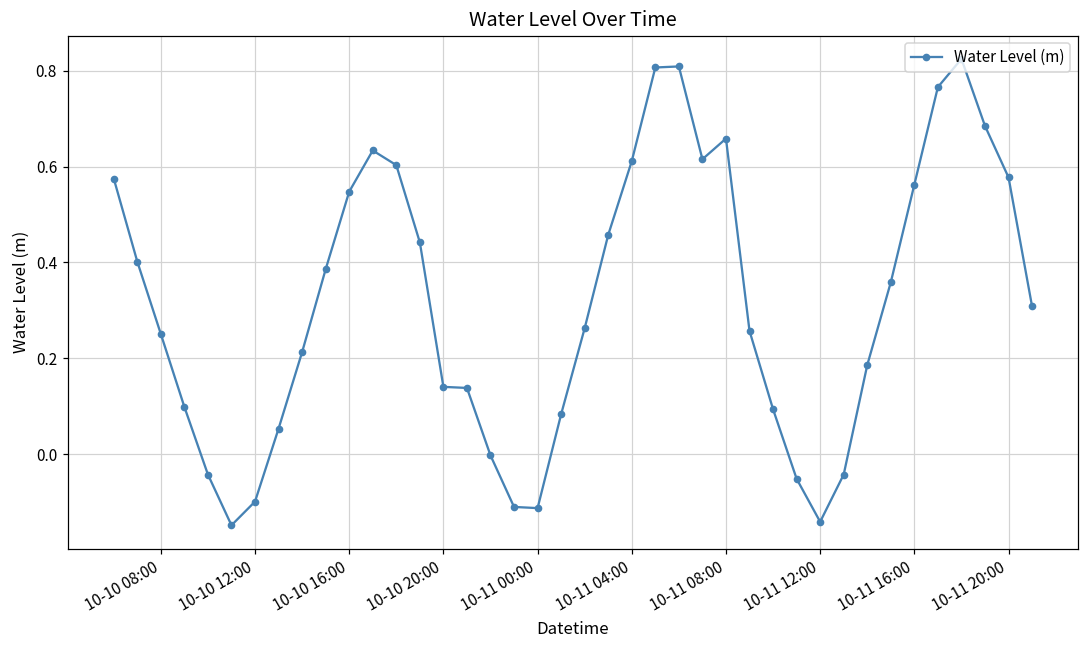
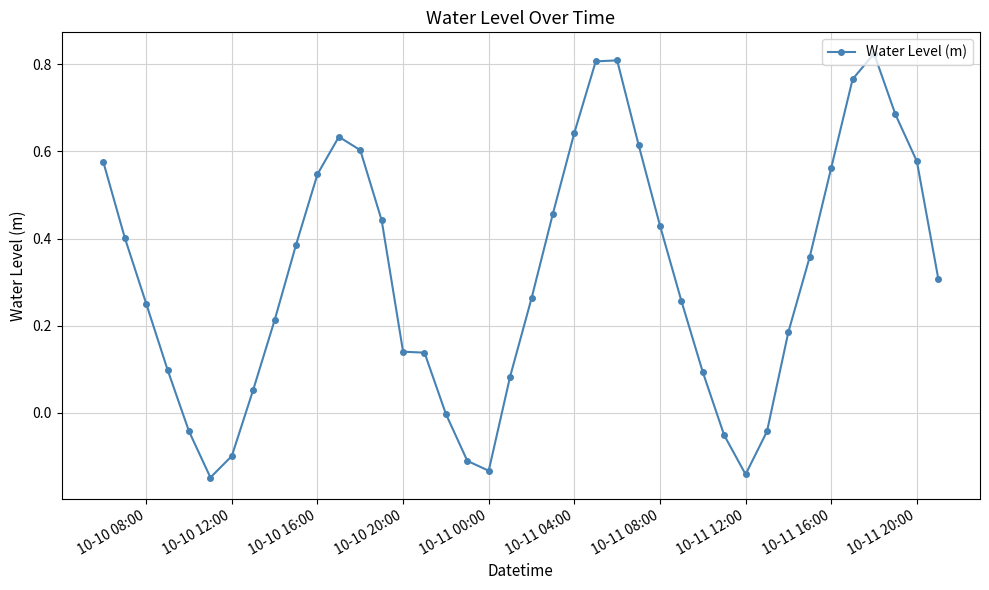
10-11 00:00: -0.11 -> -0.13
10-11 04:00: 0.61 -> 0.64
10-11 08:00: 0.66 -> 0.43
